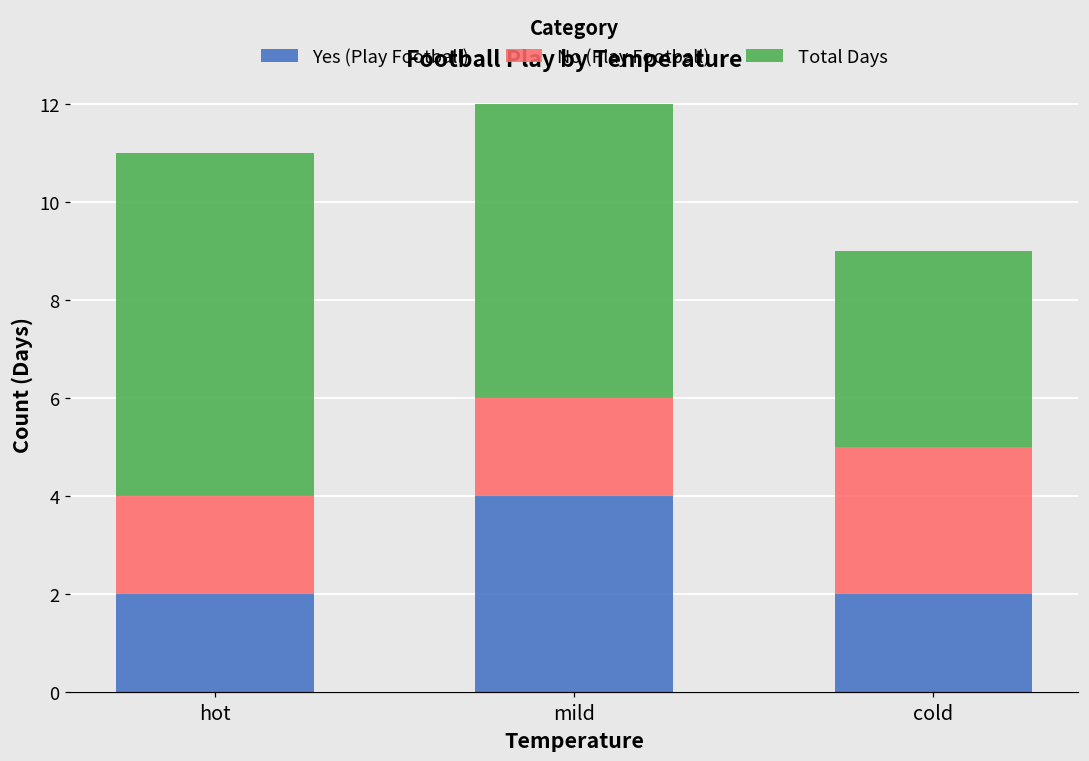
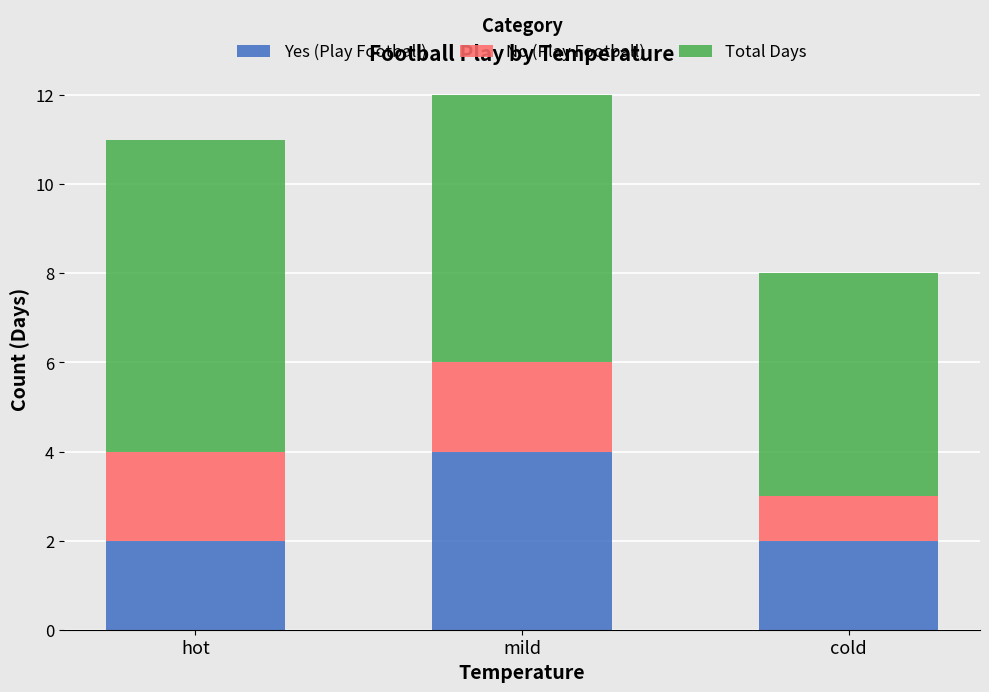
No (Play Football), cold: 3 -> 1
Total Days, cold: 4 -> 5
